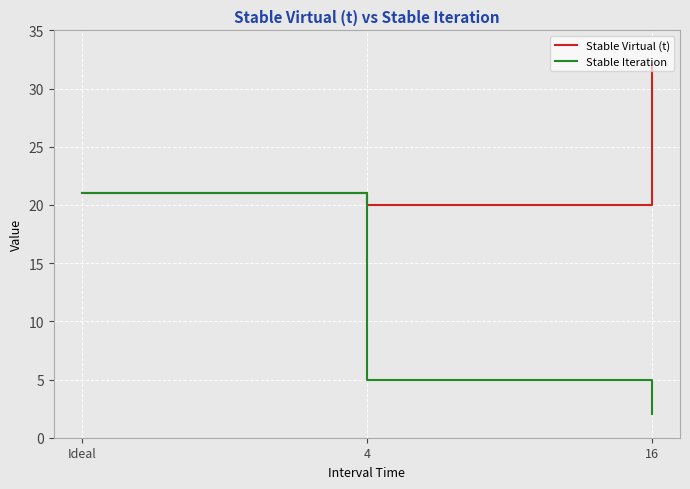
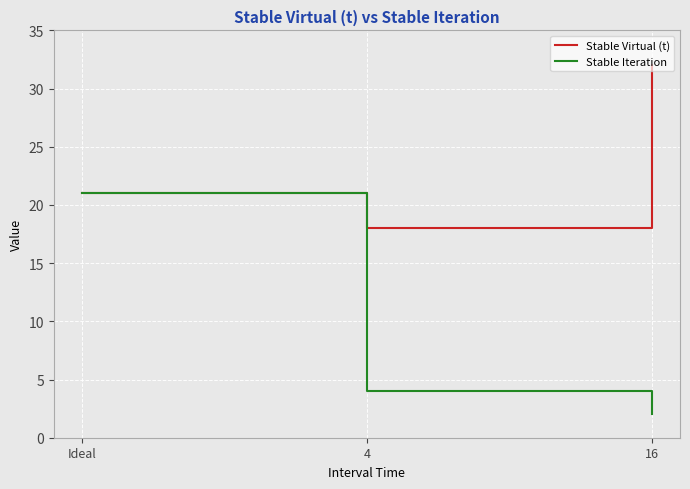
Stable Virtual (t), 4: 20 -> 18
Stable Iteration, 4: 5 -> 4
